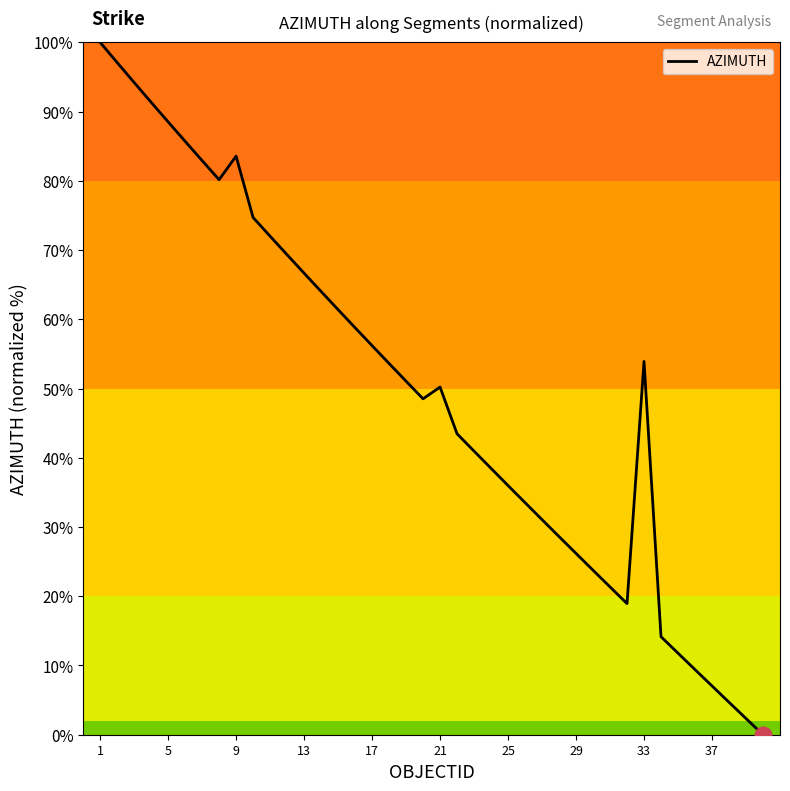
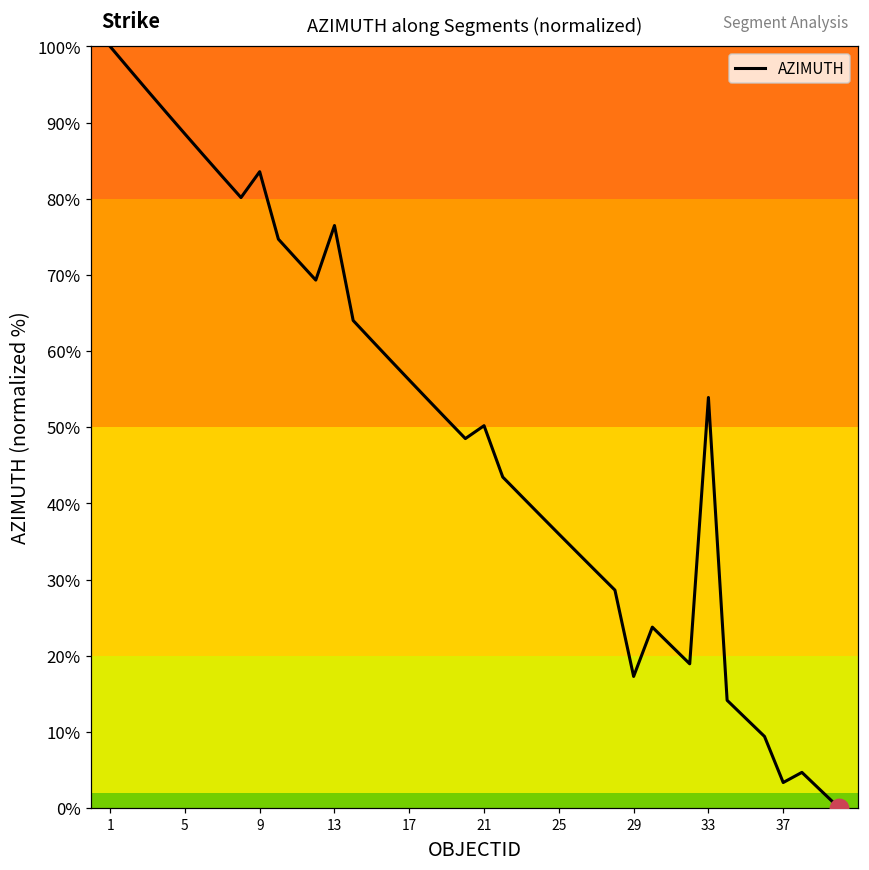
AZIMUTH, 13: 67% -> 76%
AZIMUTH, 29: 26% -> 17%
AZIMUTH, 37: 7% -> 3%
